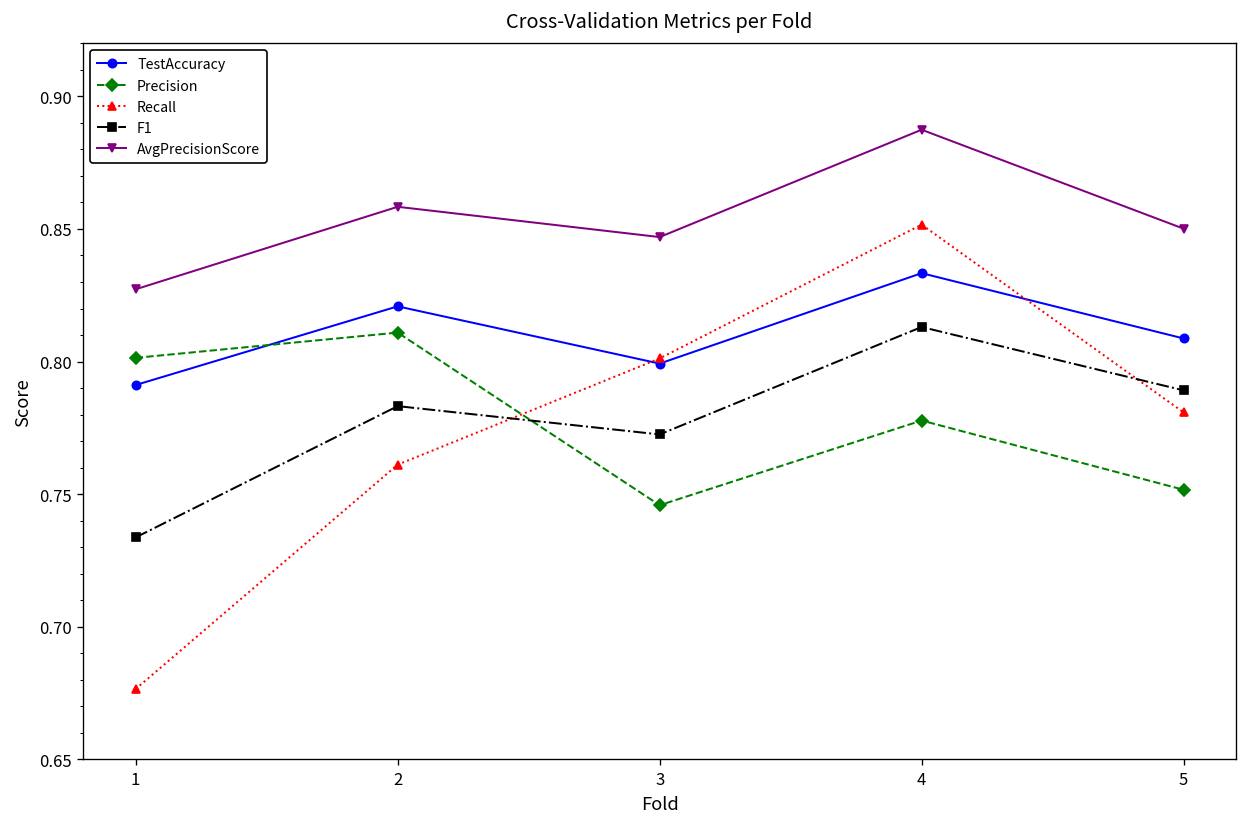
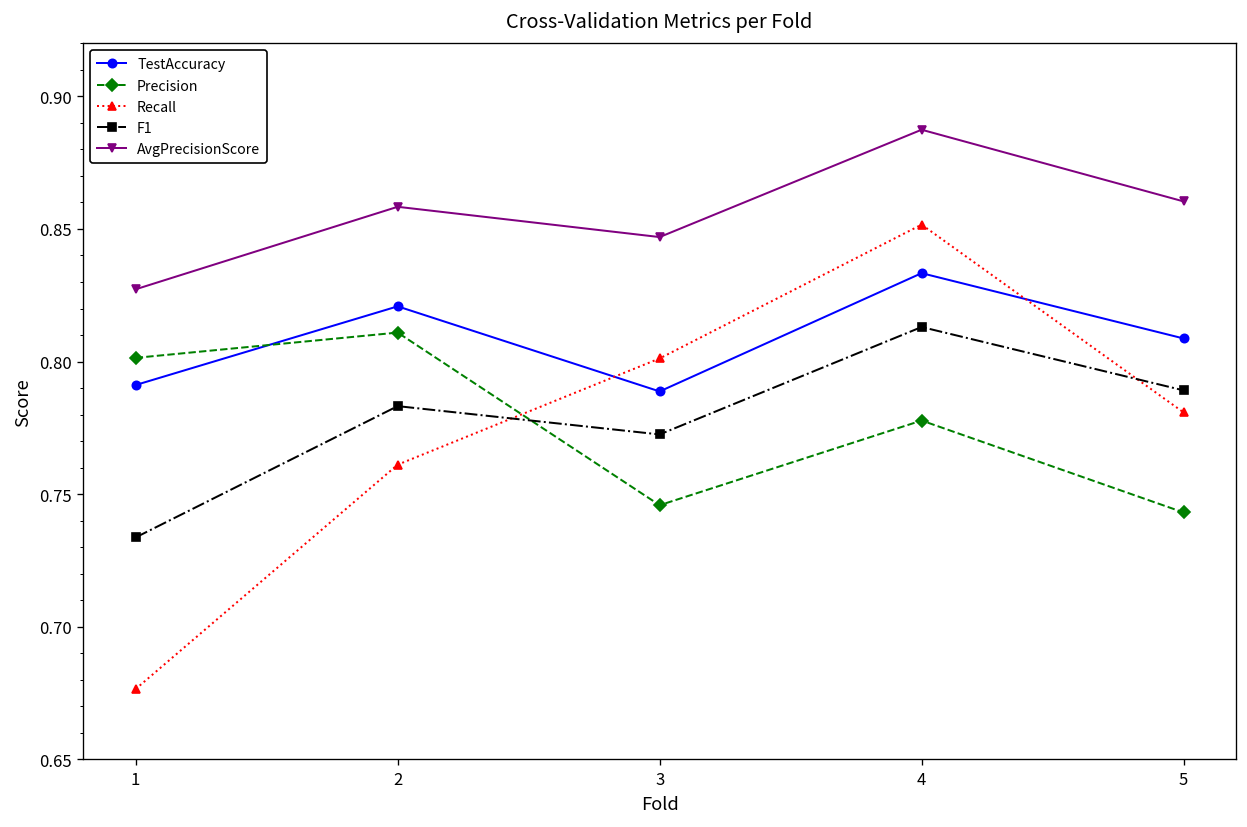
TestAccuracy, 3: 0.799 -> 0.789
Precision, 5: 0.752 -> 0.743
AvgPrecisionScore, 5: 0.850 -> 0.860
